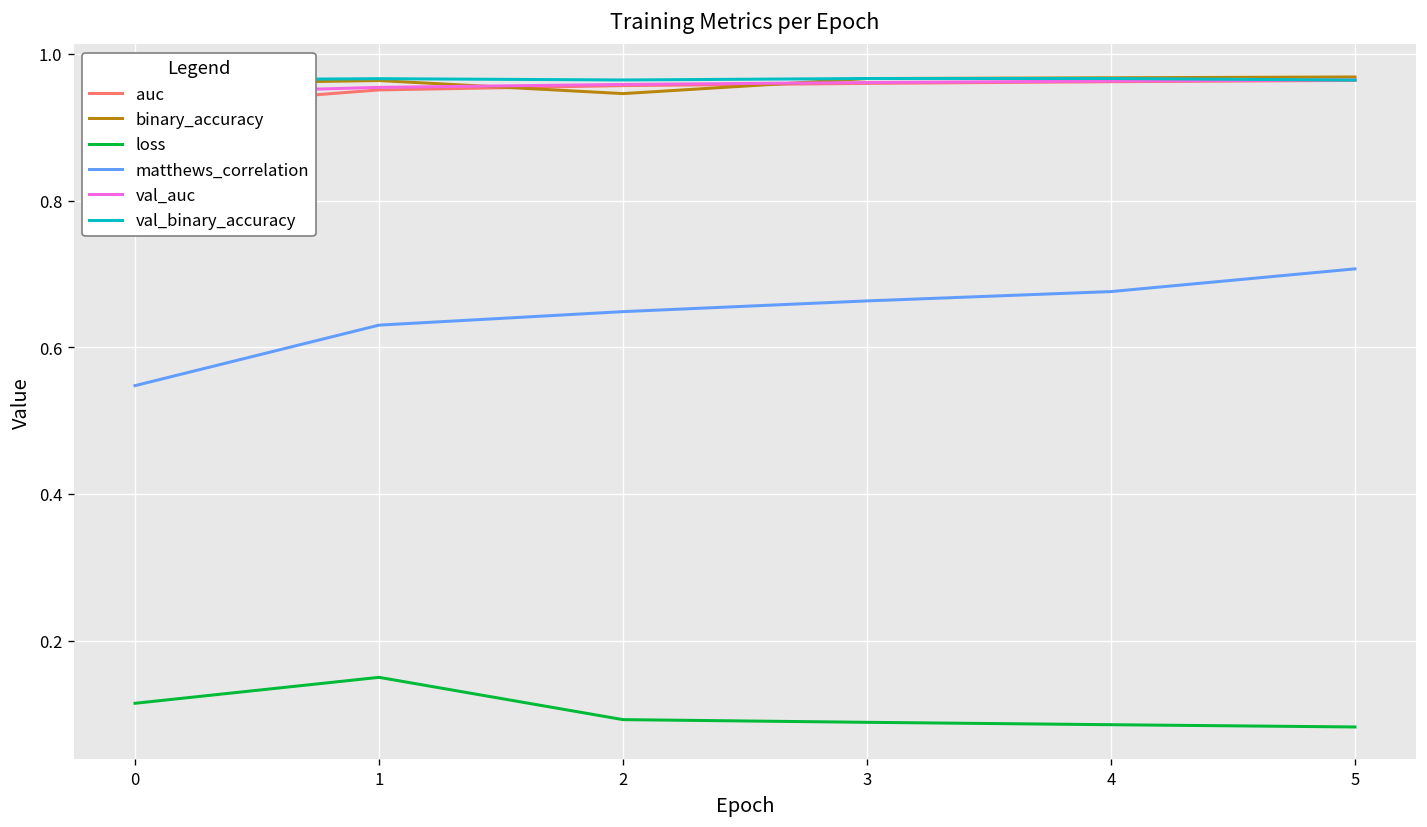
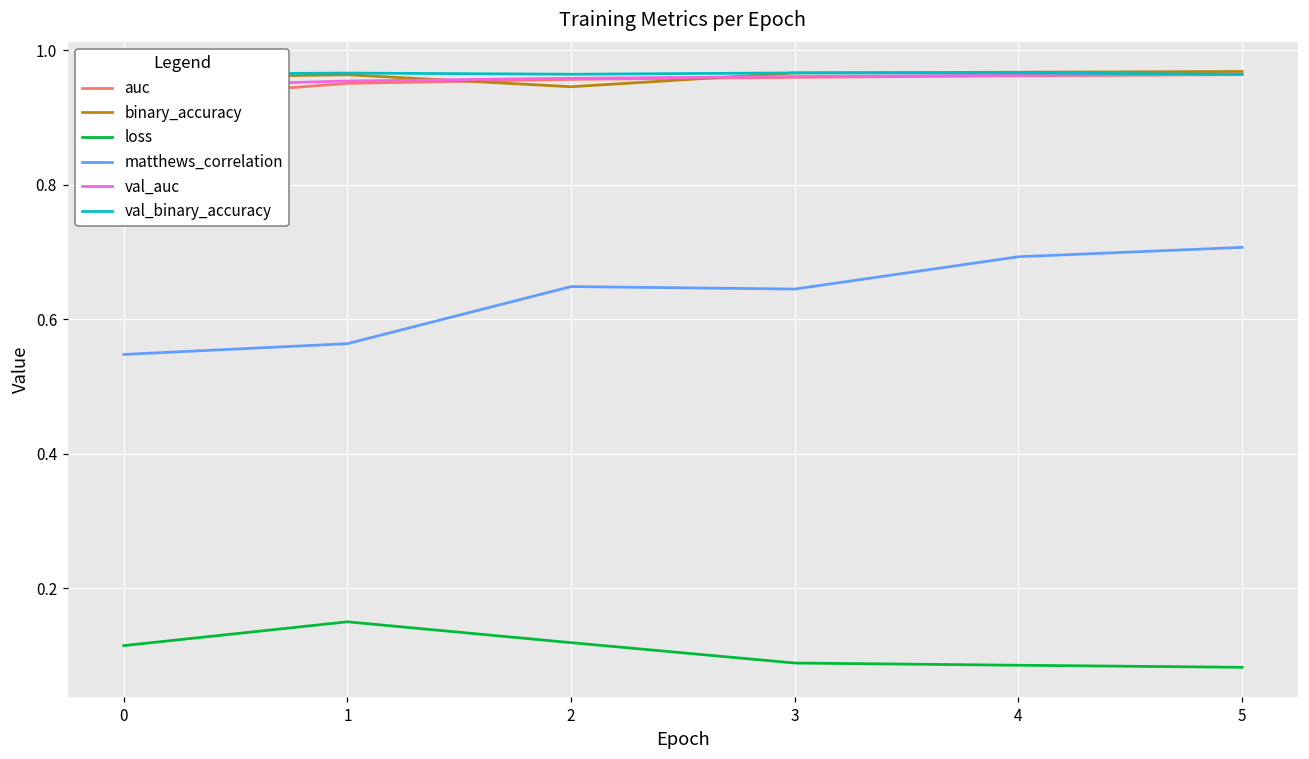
matthews_correlation, 1: 0.63 -> 0.56
loss, 2: 0.09 -> 0.12
matthews_correlation, 3: 0.66 -> 0.64
matthews_correlation, 4: 0.68 -> 0.69
